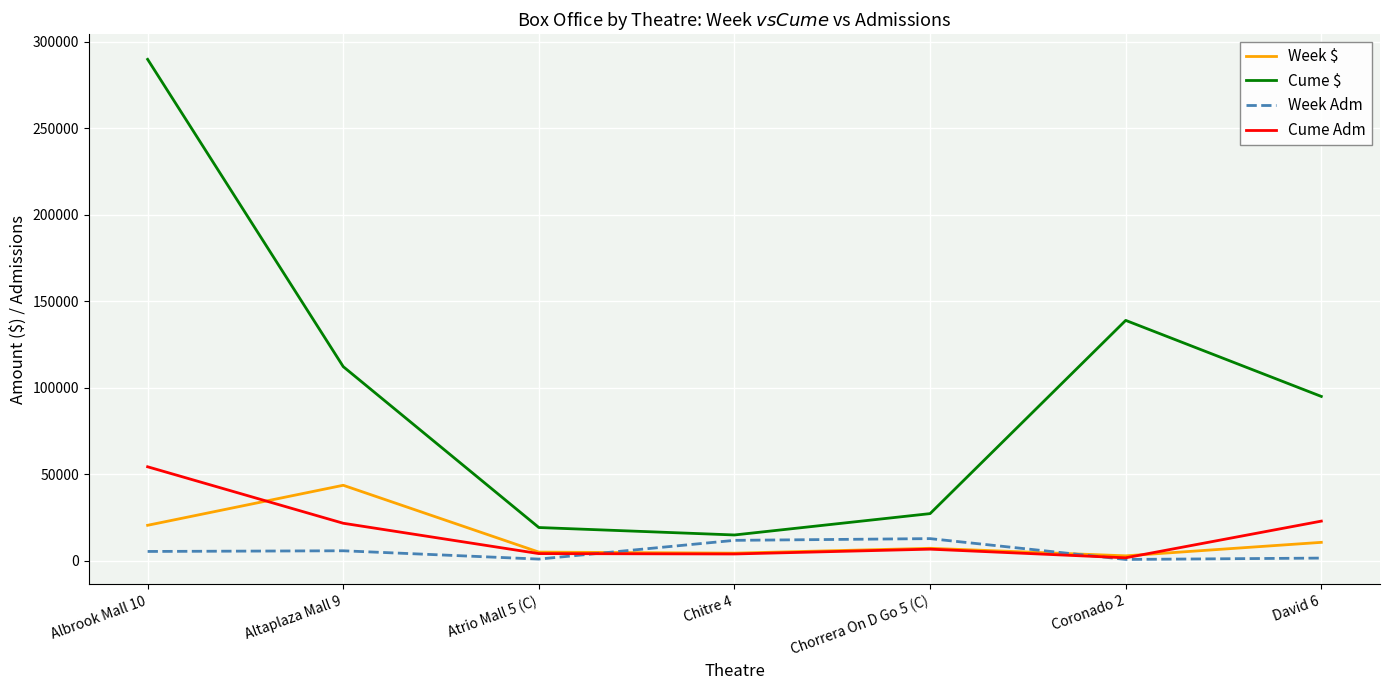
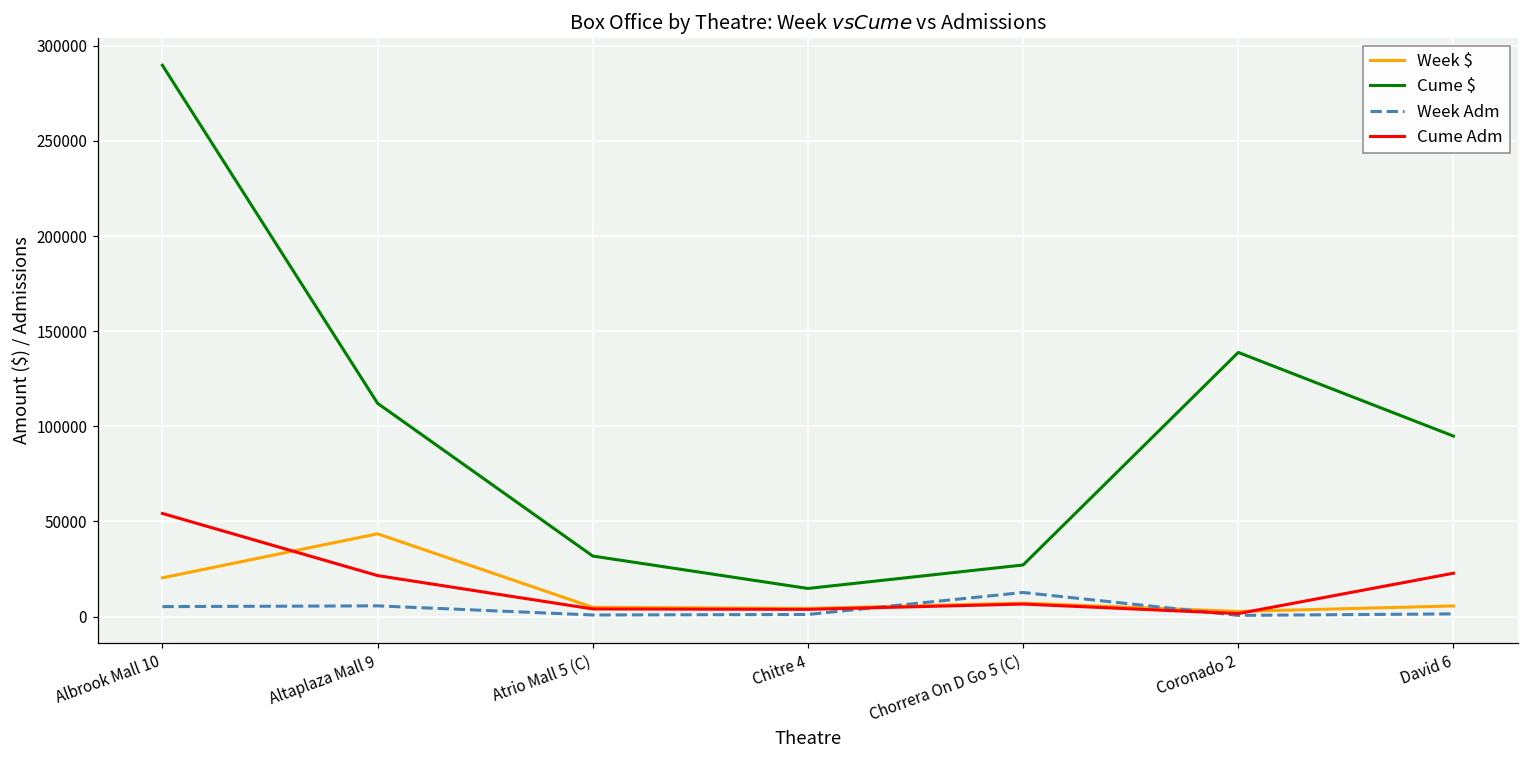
Cume $, Atrio Mall 5 (C): 19000 -> 32000
Week Adm, Chitre 4: 12000 -> 1000
Week $, David 6: 11000 -> 6000
